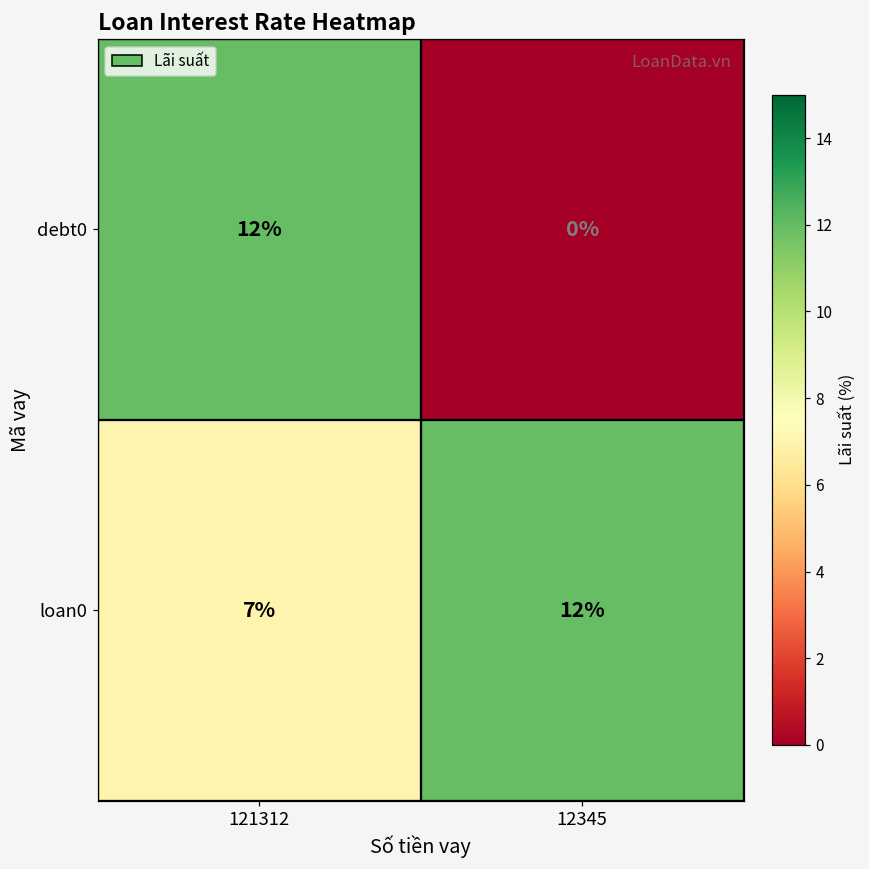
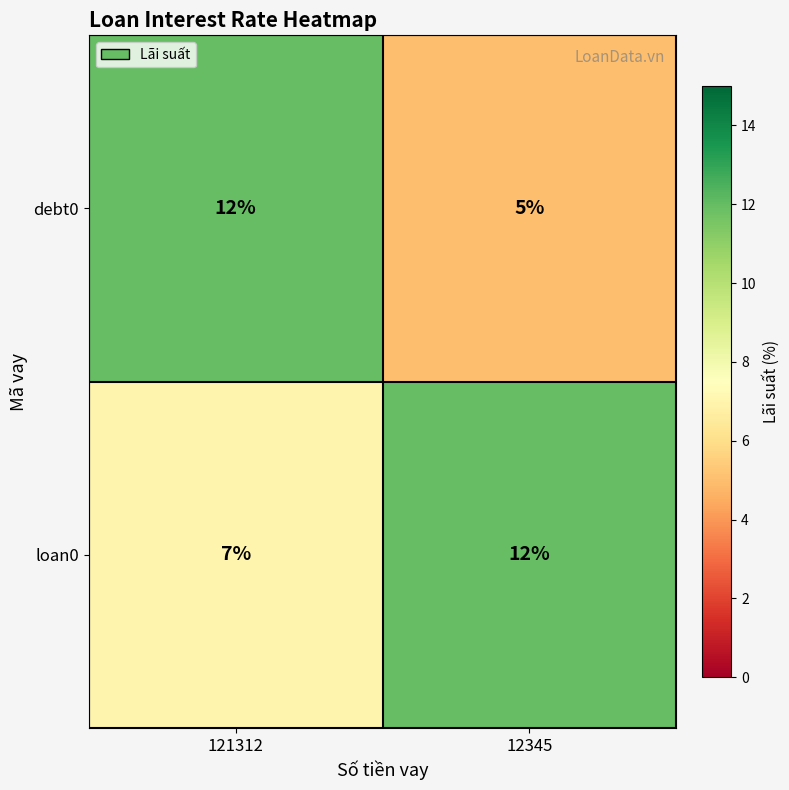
debt0, 12345: 0% -> 5%
